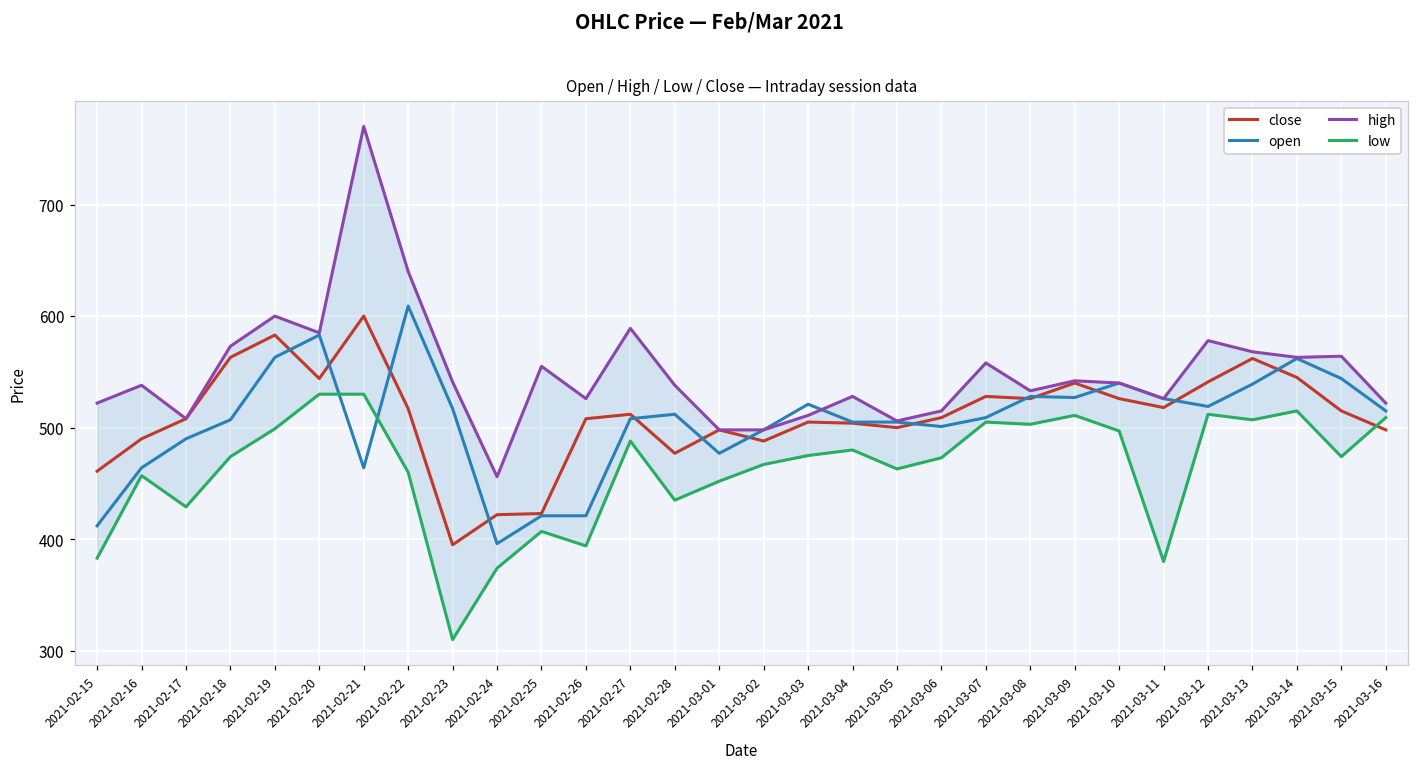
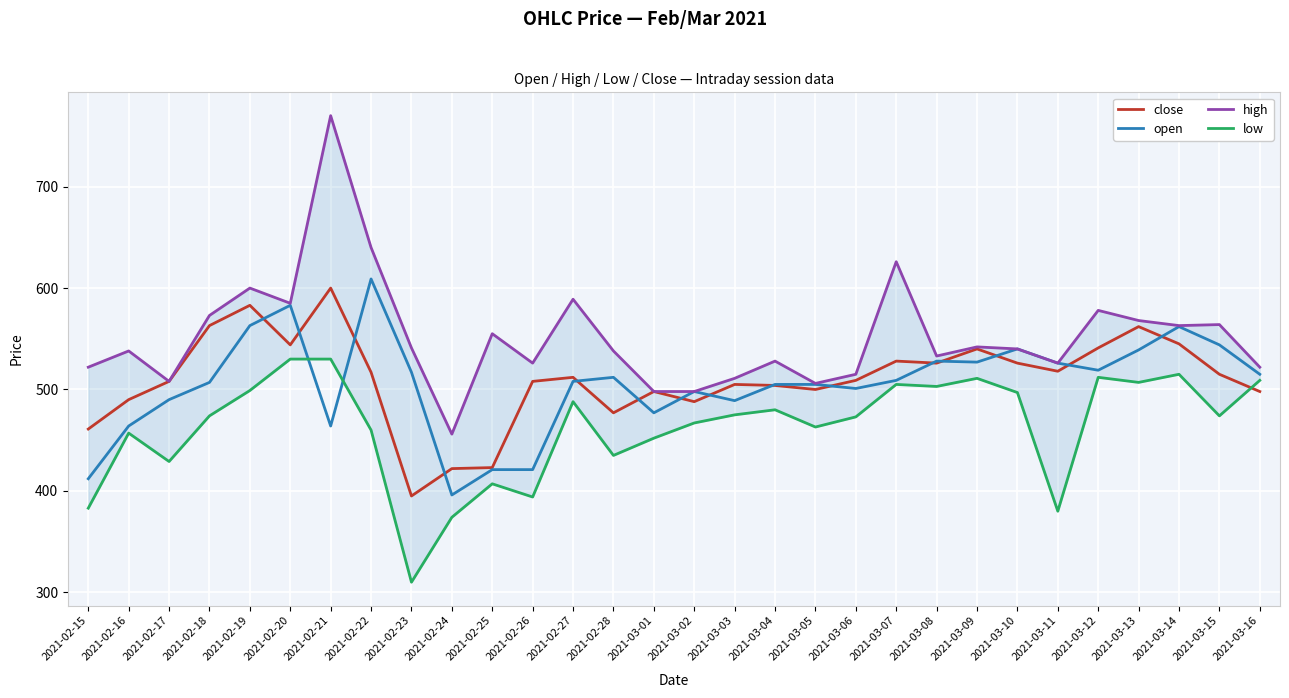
open, 2021-03-03: 521 -> 489
high, 2021-03-07: 558 -> 626
